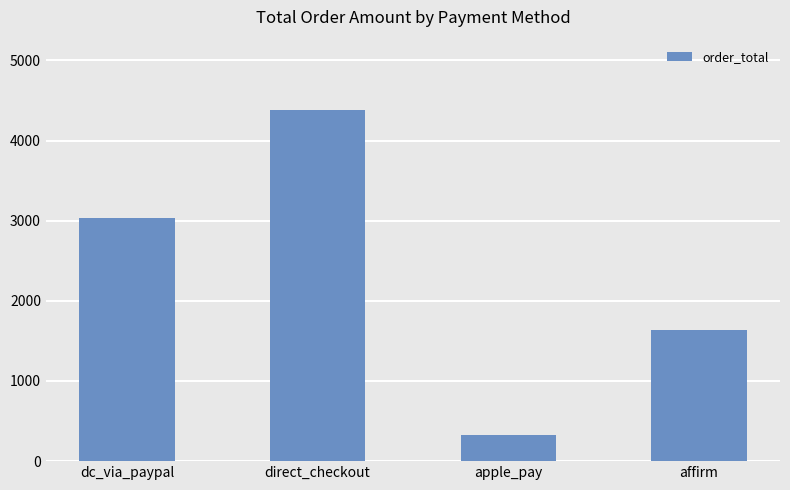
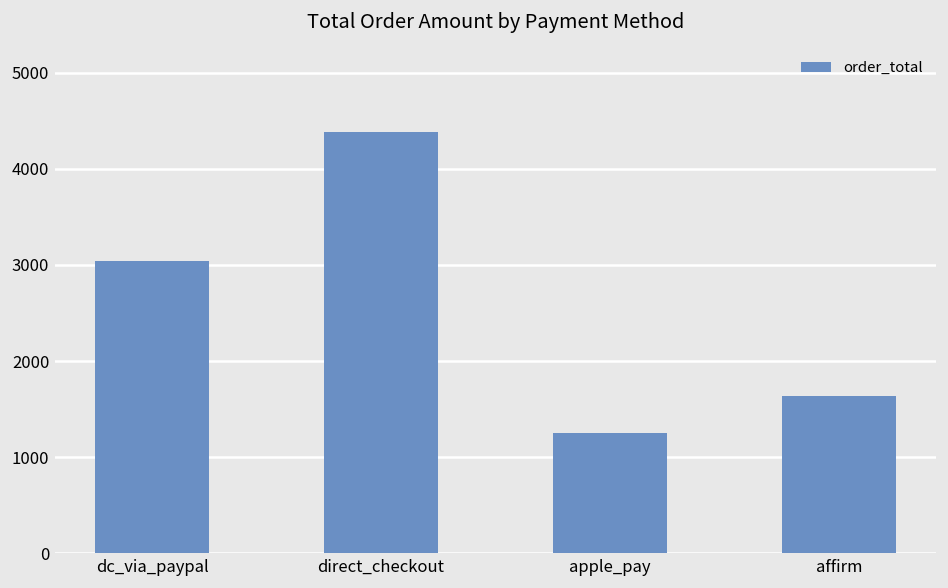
apple_pay: 300 -> 1300
